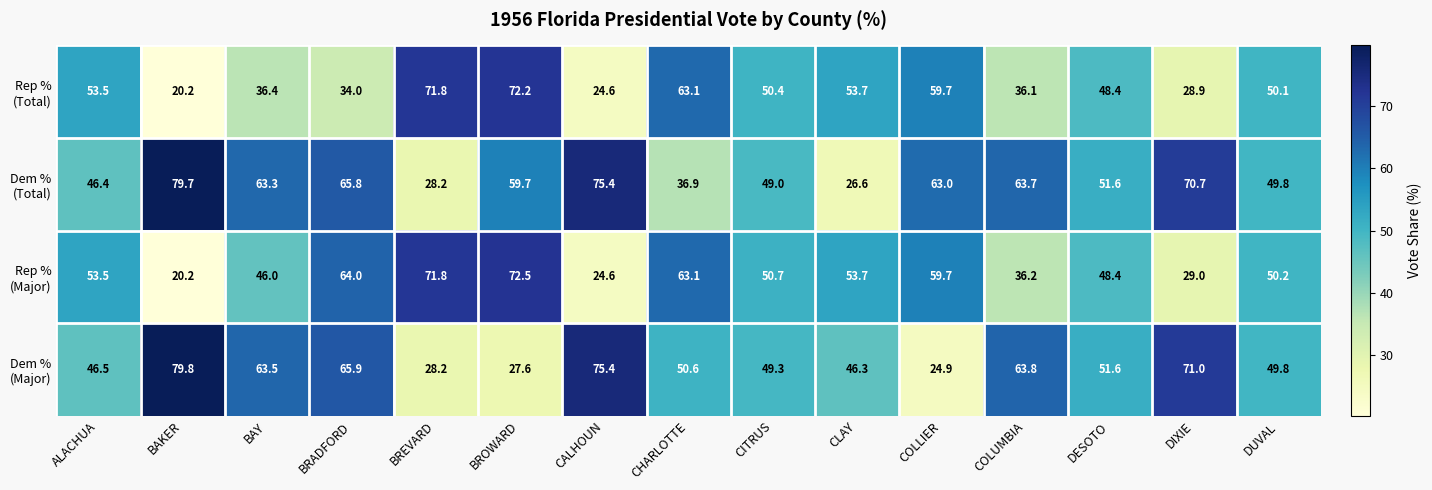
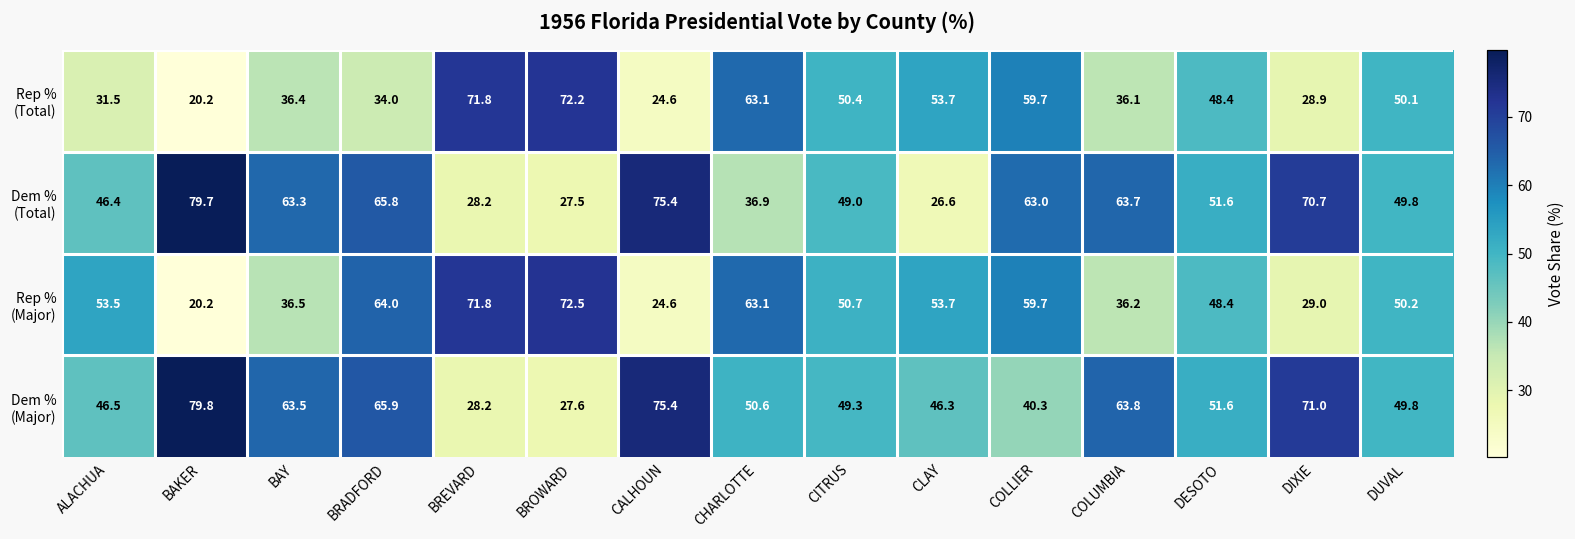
Rep % (Total), ALACHUA: 53.5 -> 31.5
Dem % (Total), BROWARD: 59.7 -> 27.5
Rep % (Major), BAY: 46.0 -> 36.5
Dem % (Major), COLLIER: 24.9 -> 40.3
